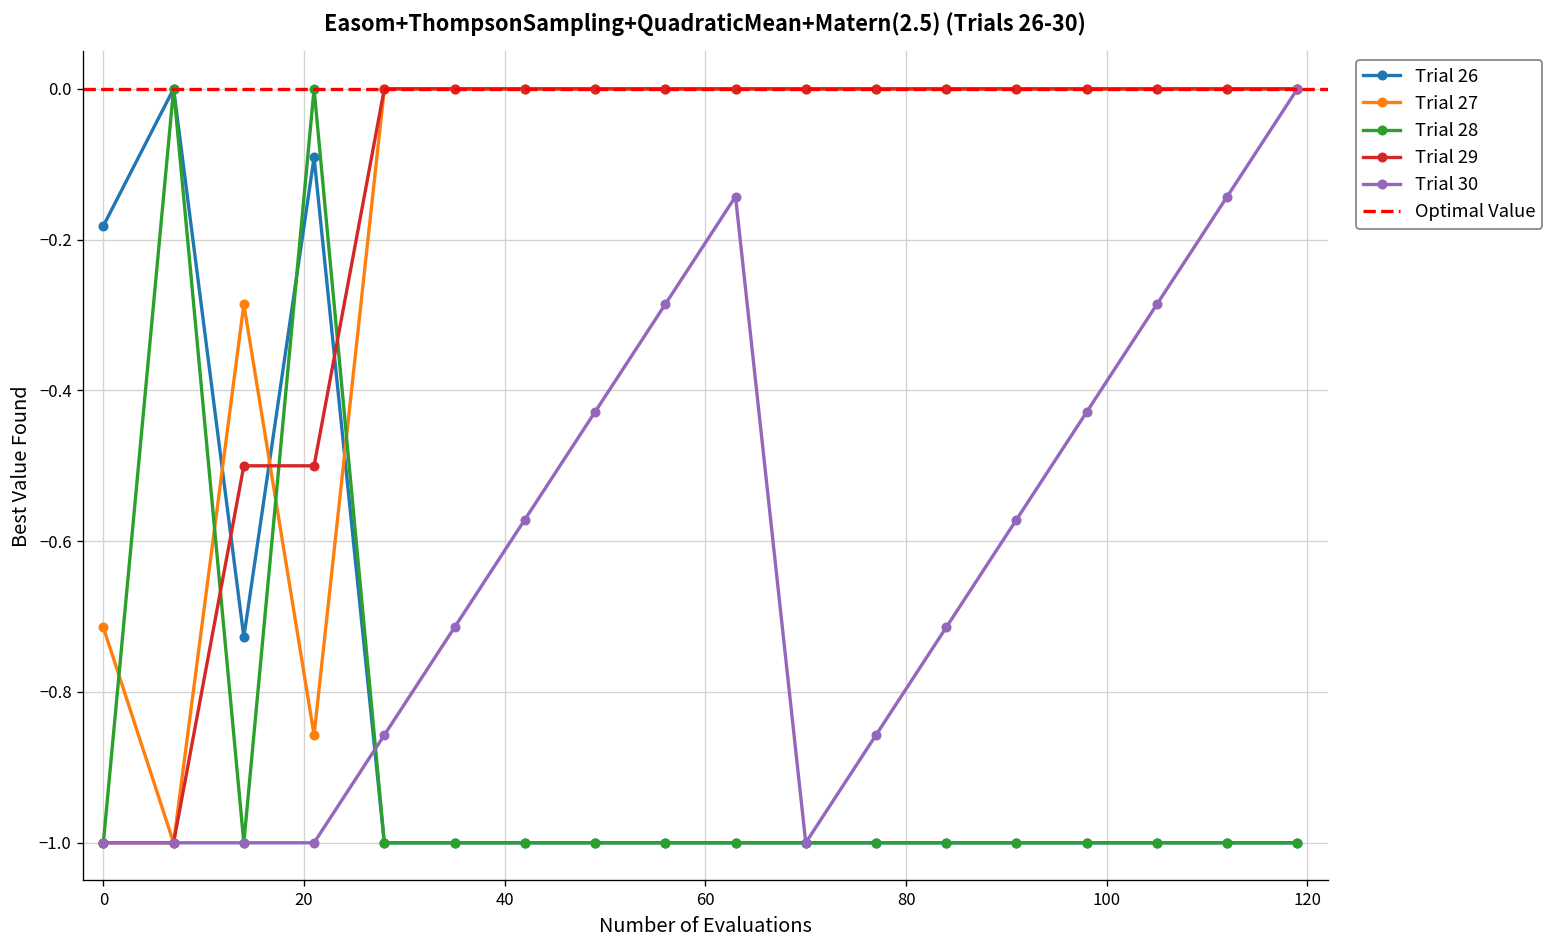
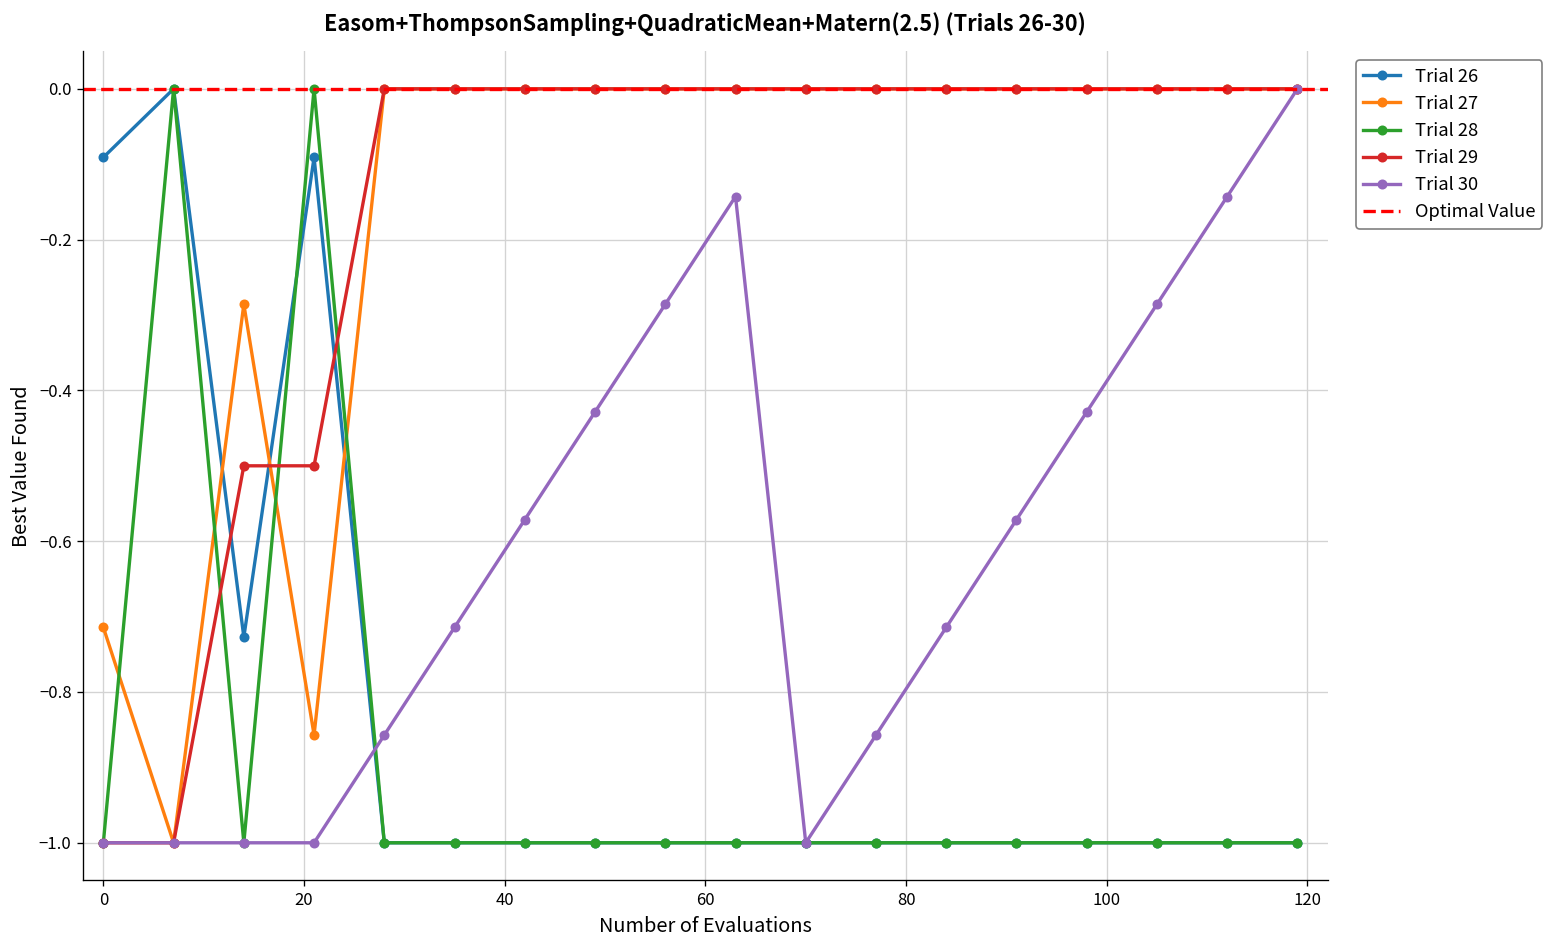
Trial 26, 0: -0.18 -> -0.09
